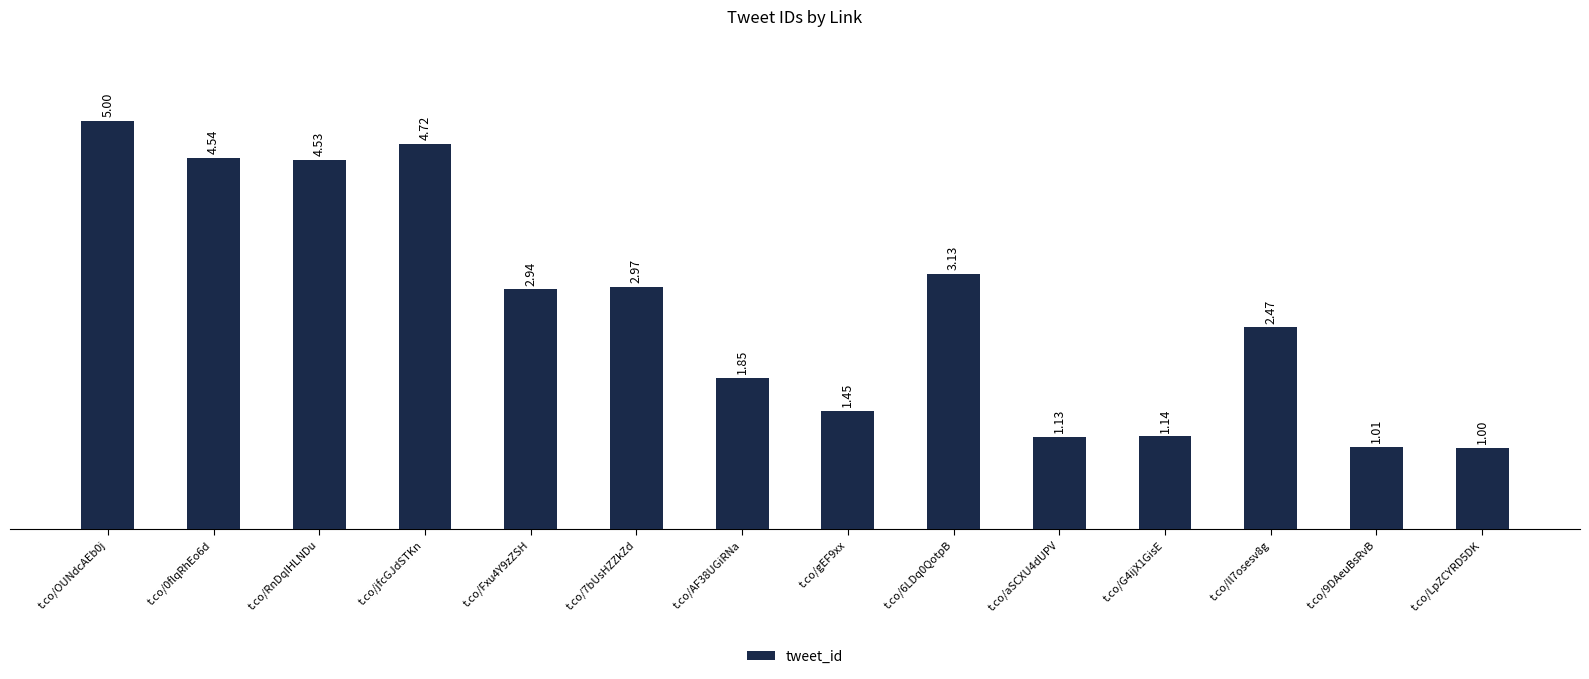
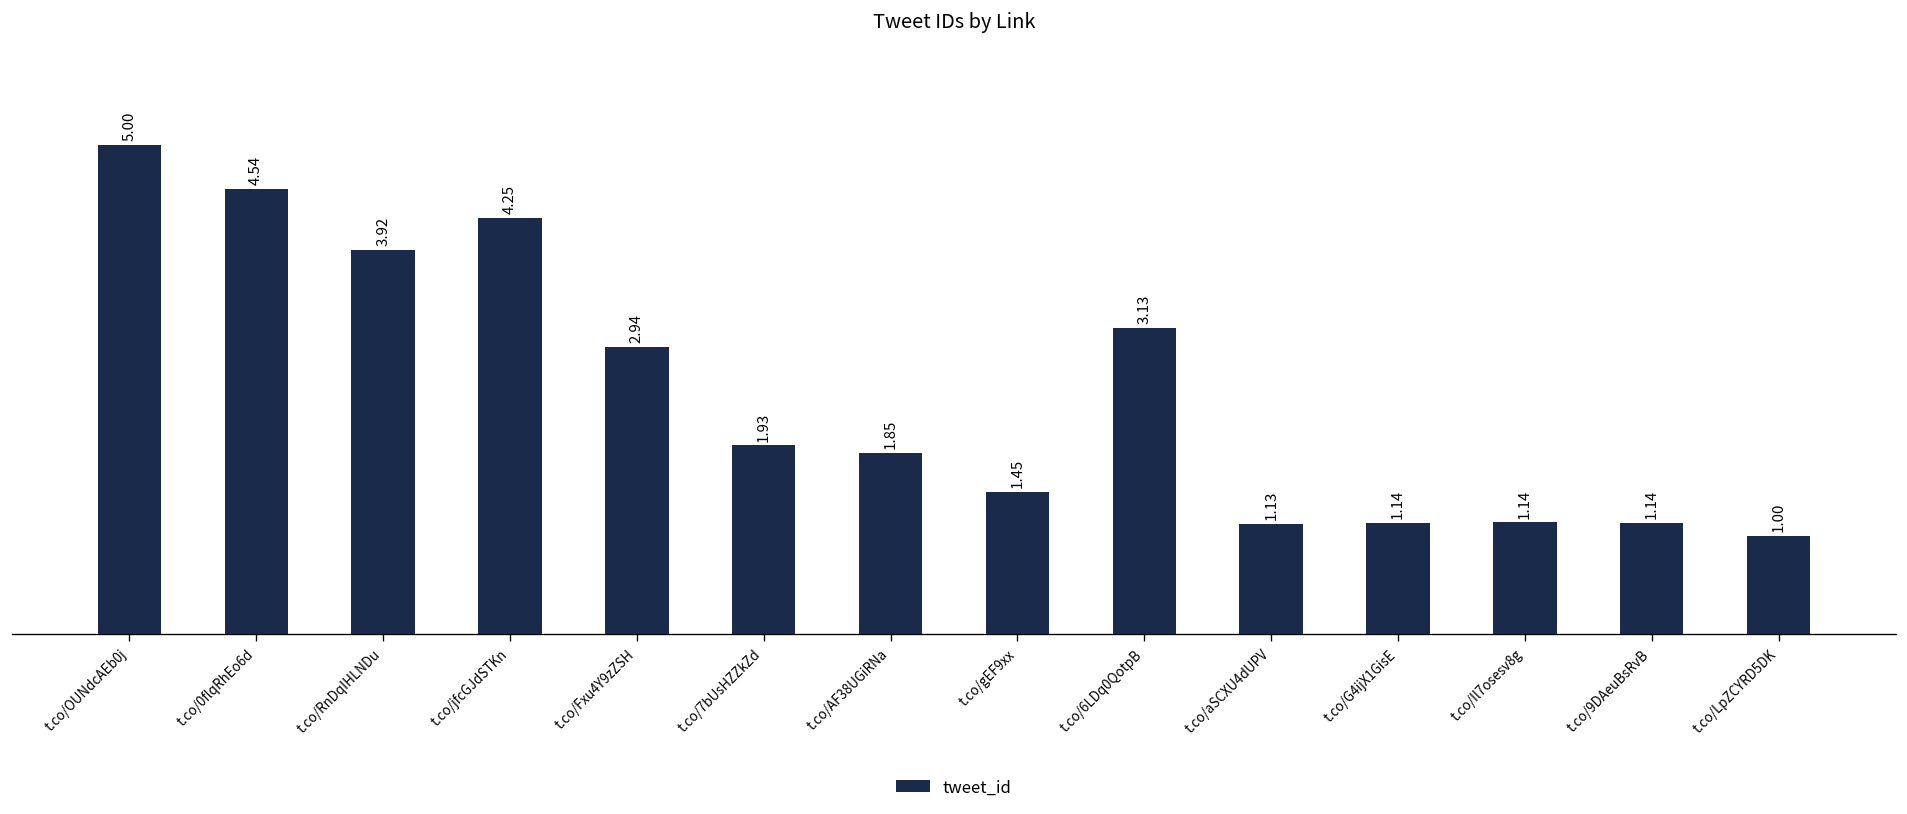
t.co/RnDqIHLNDu: 4.53 -> 3.92
t.co/jfcGJdSTKn: 4.72 -> 4.25
t.co/7bUsHZZkZd: 2.97 -> 1.93
t.co/Il7osesv8g: 2.47 -> 1.14
t.co/9DAeuBsRvB: 1.01 -> 1.14
